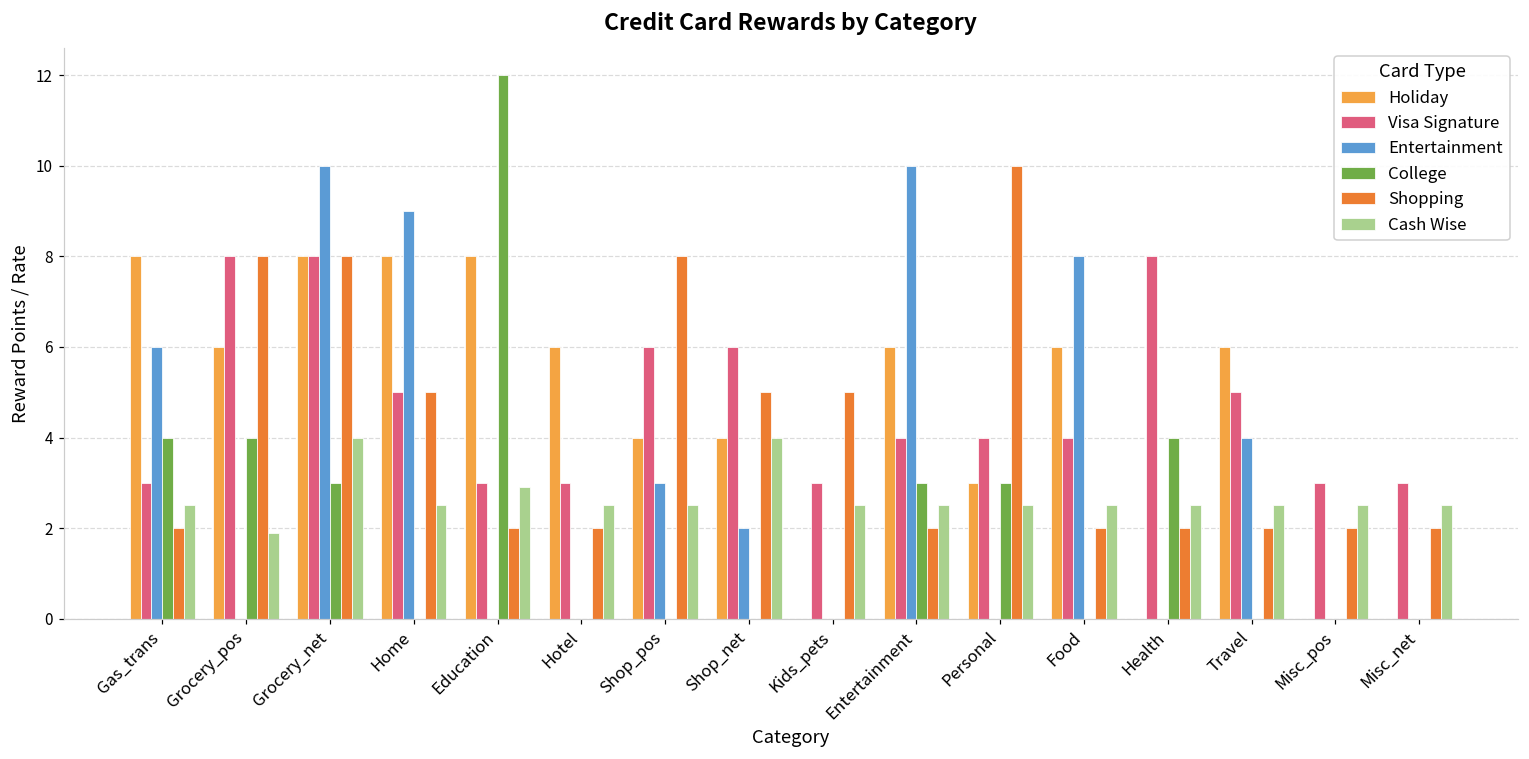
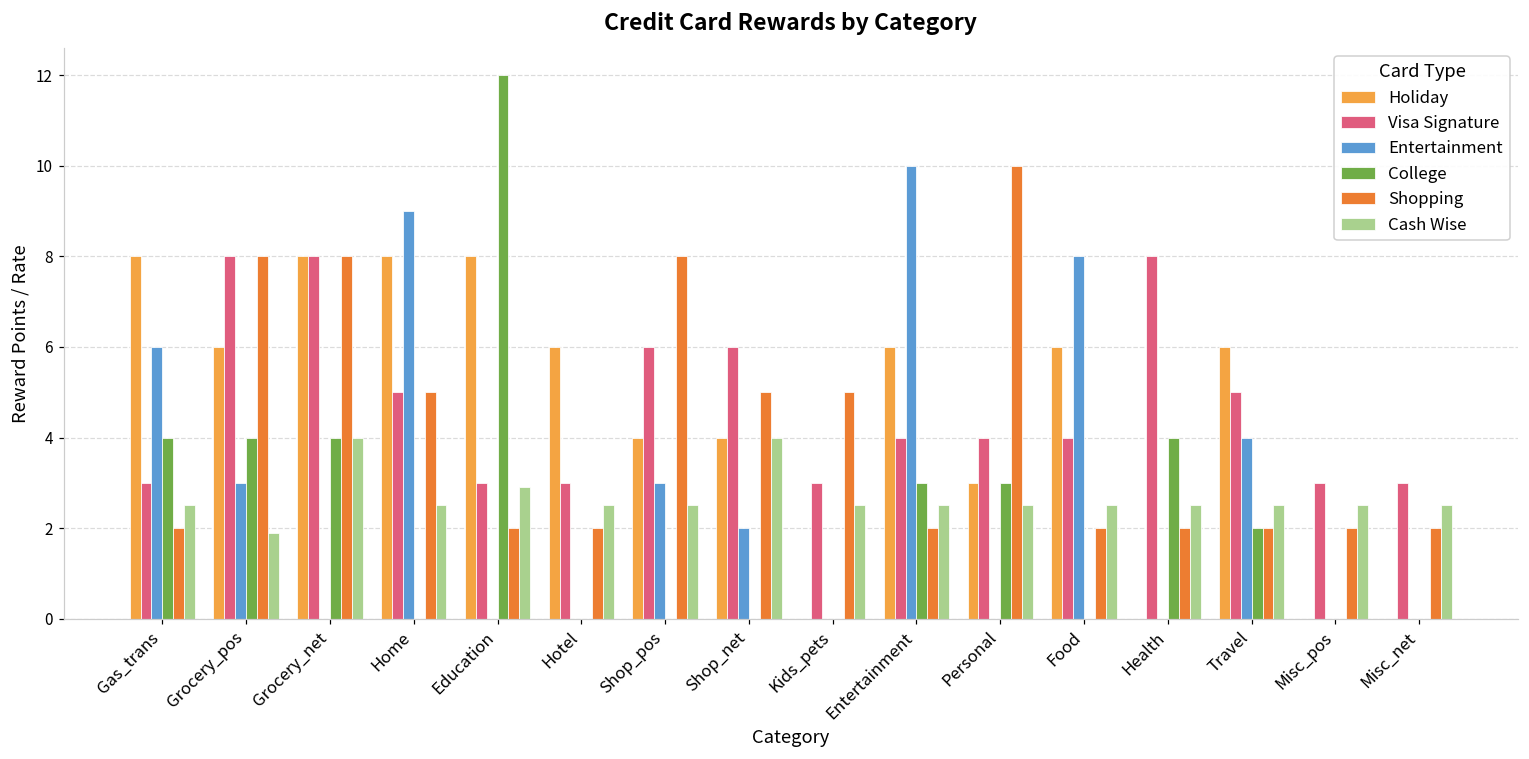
Entertainment, Grocery_pos: 0 -> 3
Entertainment, Grocery_net: 10 -> 0
College, Grocery_net: 3 -> 4
College, Travel: 0 -> 2
